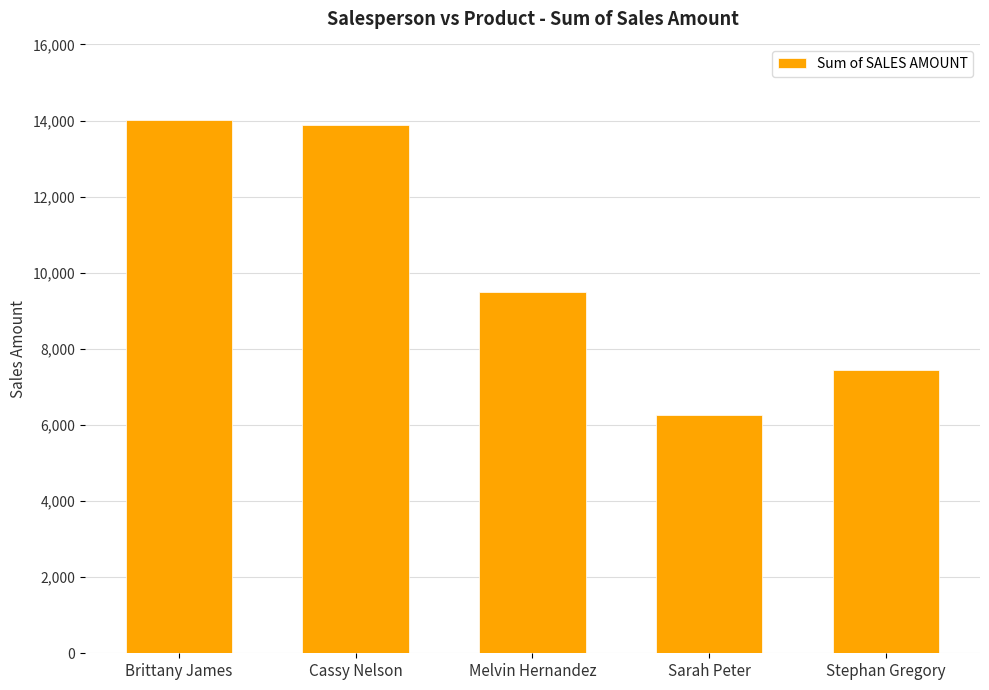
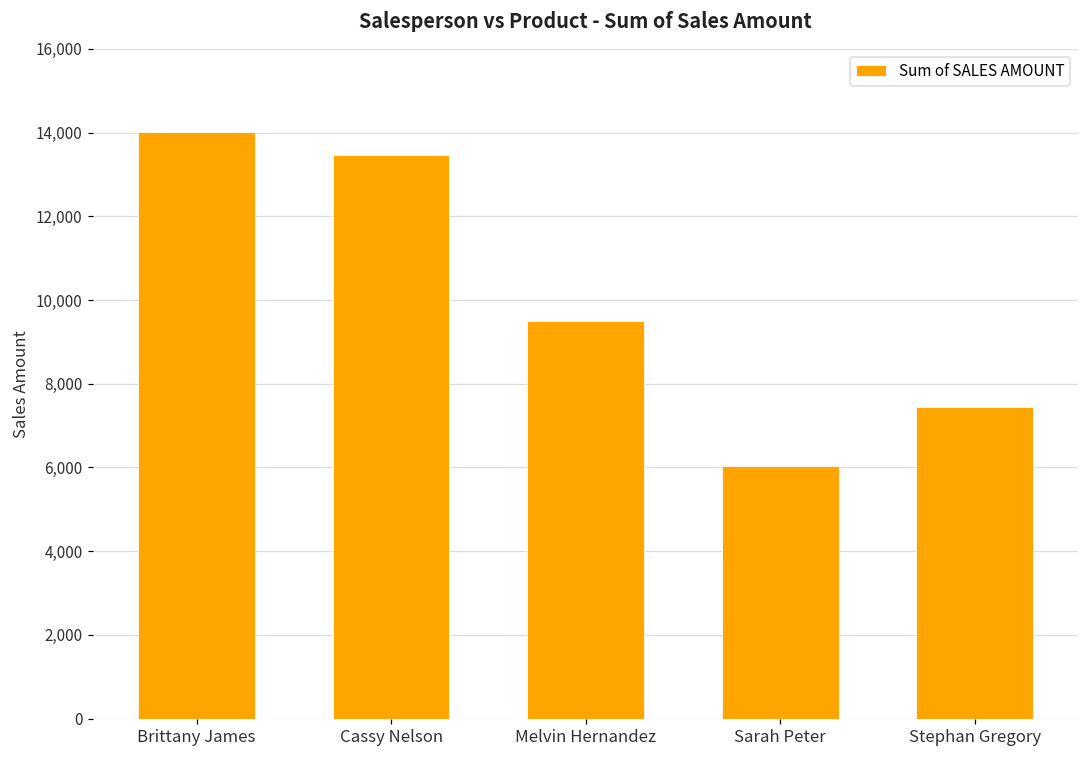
Cassy Nelson: 13,900 -> 13,500
Sarah Peter: 6,300 -> 6,000
